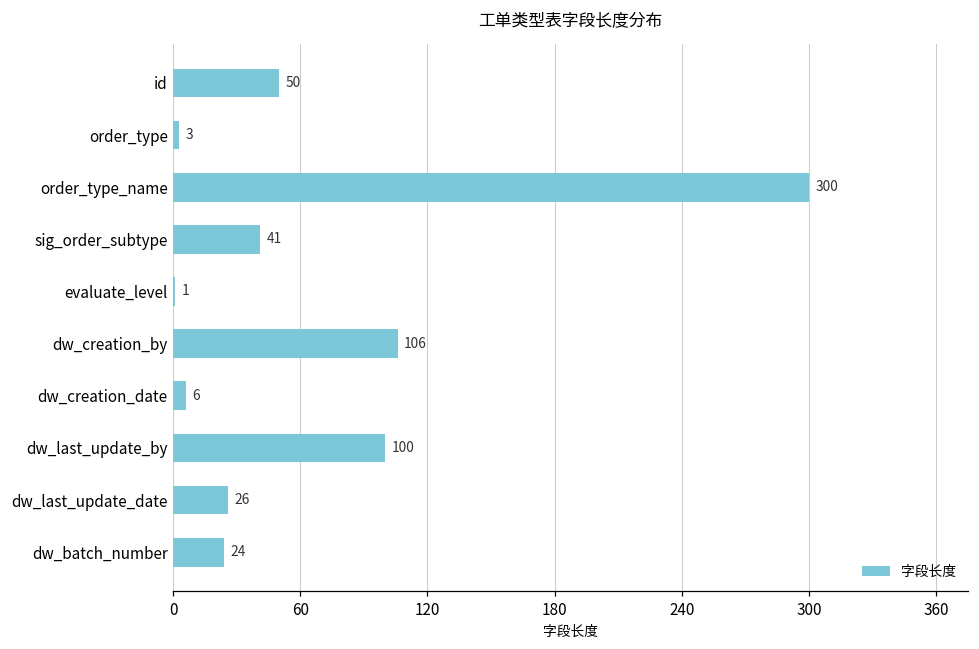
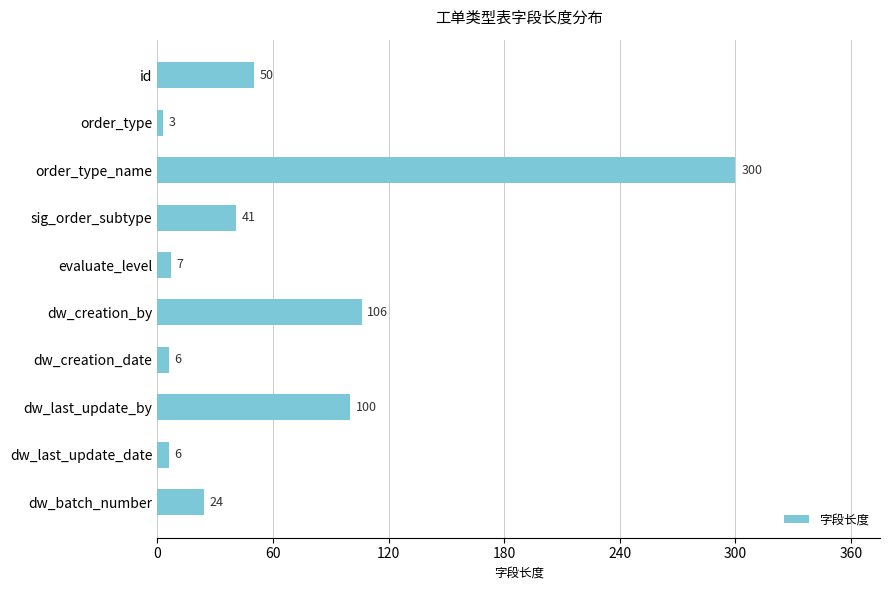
evaluate_level: 1 -> 7
dw_last_update_date: 26 -> 6
